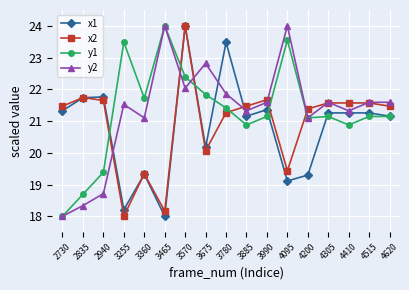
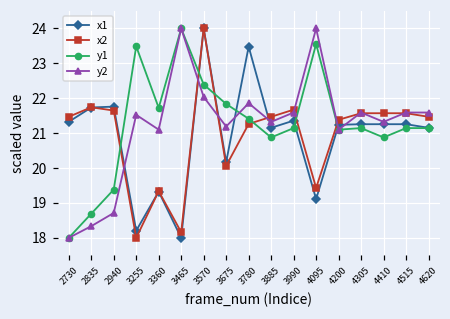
y2, 3675: 22.8 -> 21.2
x1, 4200: 19.3 -> 21.2
